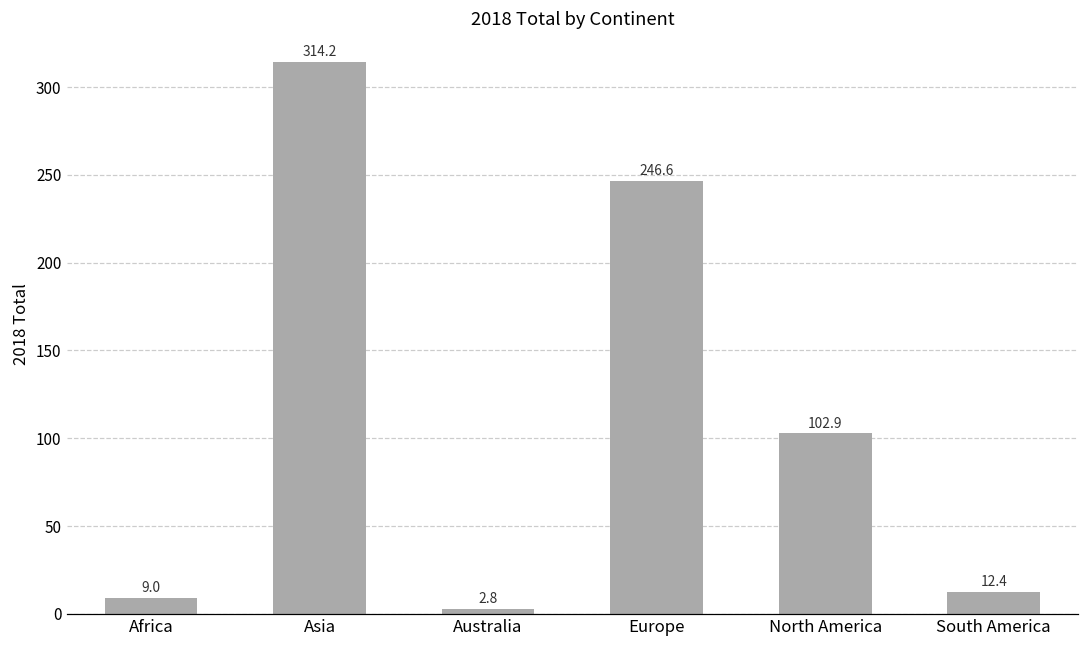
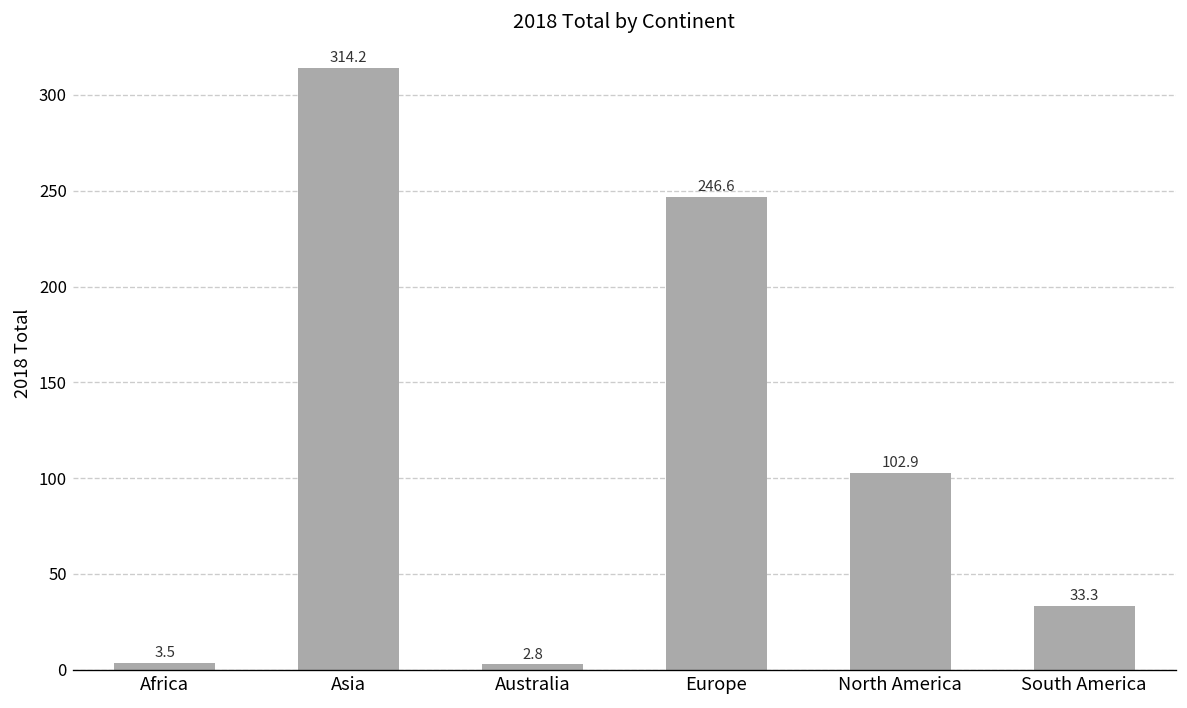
Africa: 9.0 -> 3.5
South America: 12.4 -> 33.3
